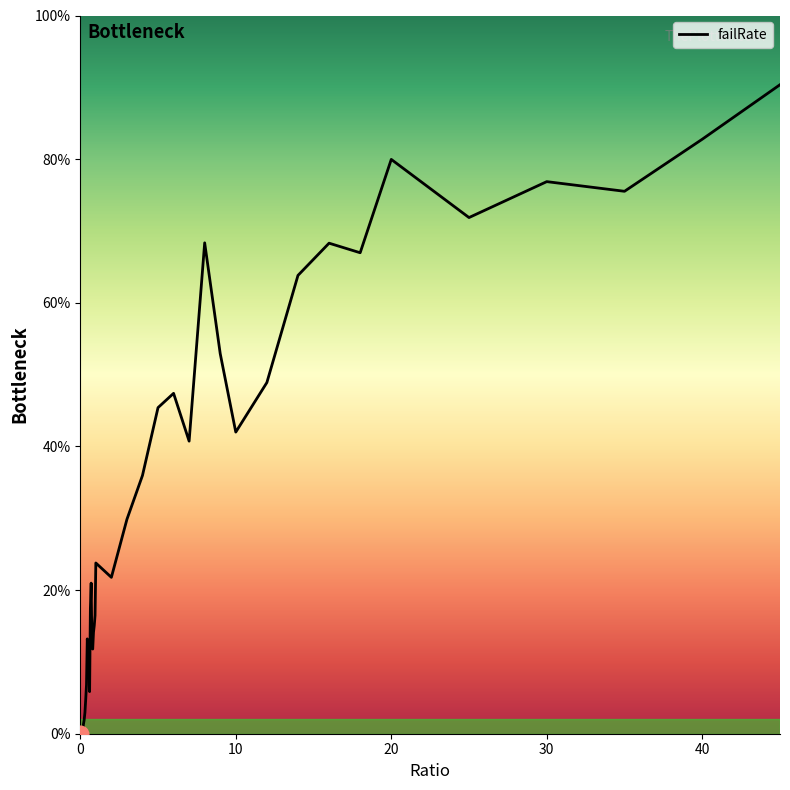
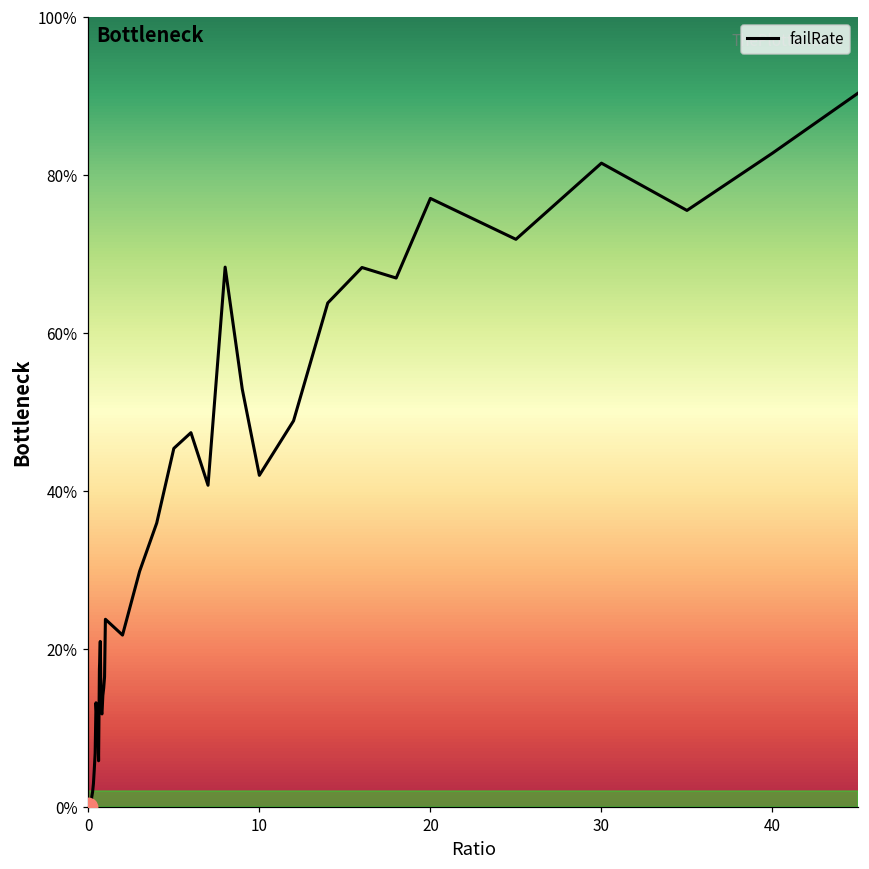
failRate, 20: 80% -> 77%
failRate, 30: 77% -> 82%
